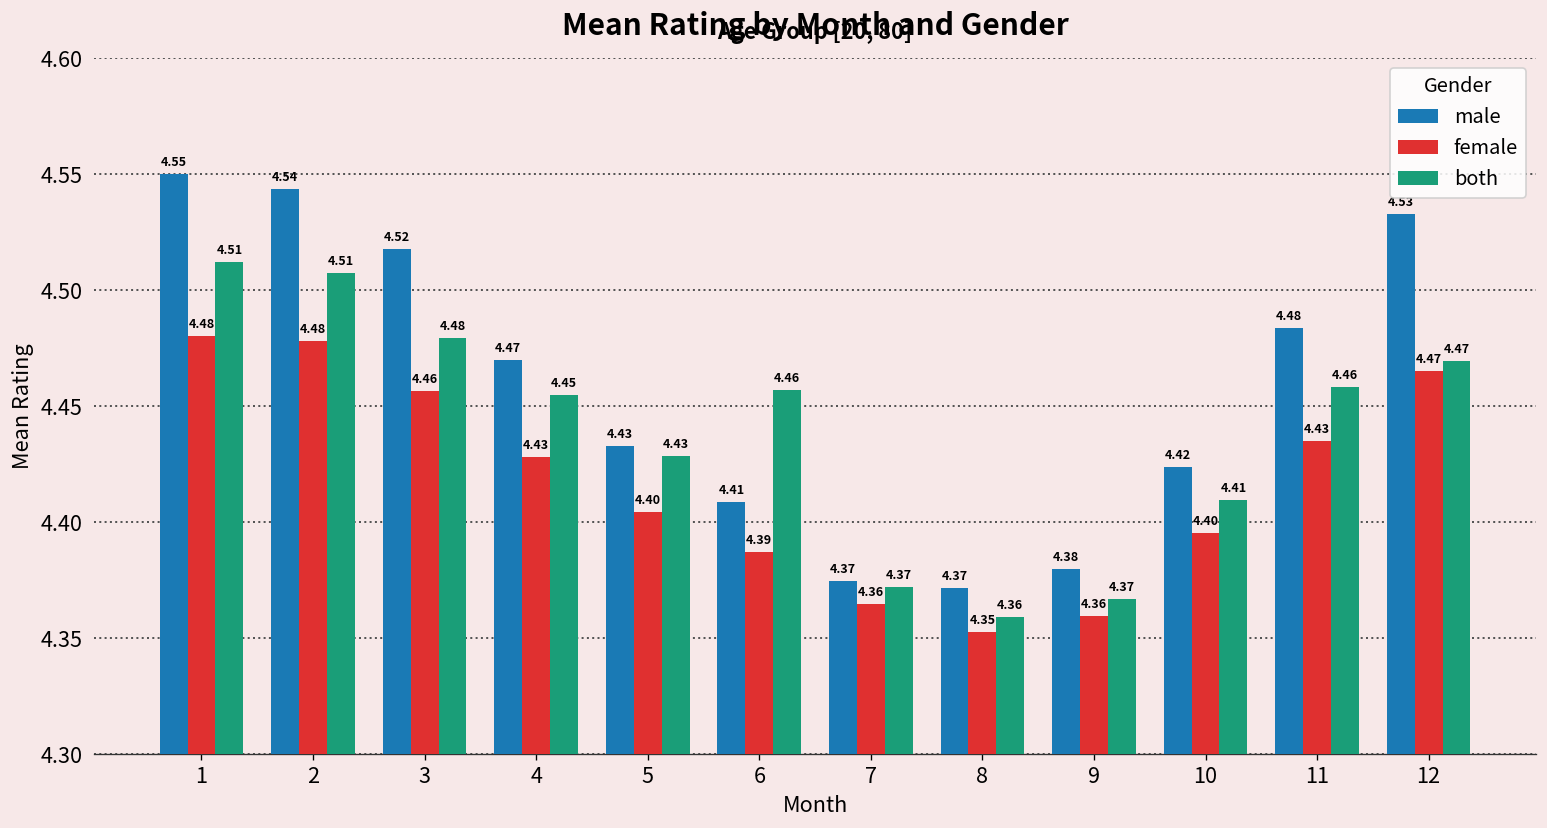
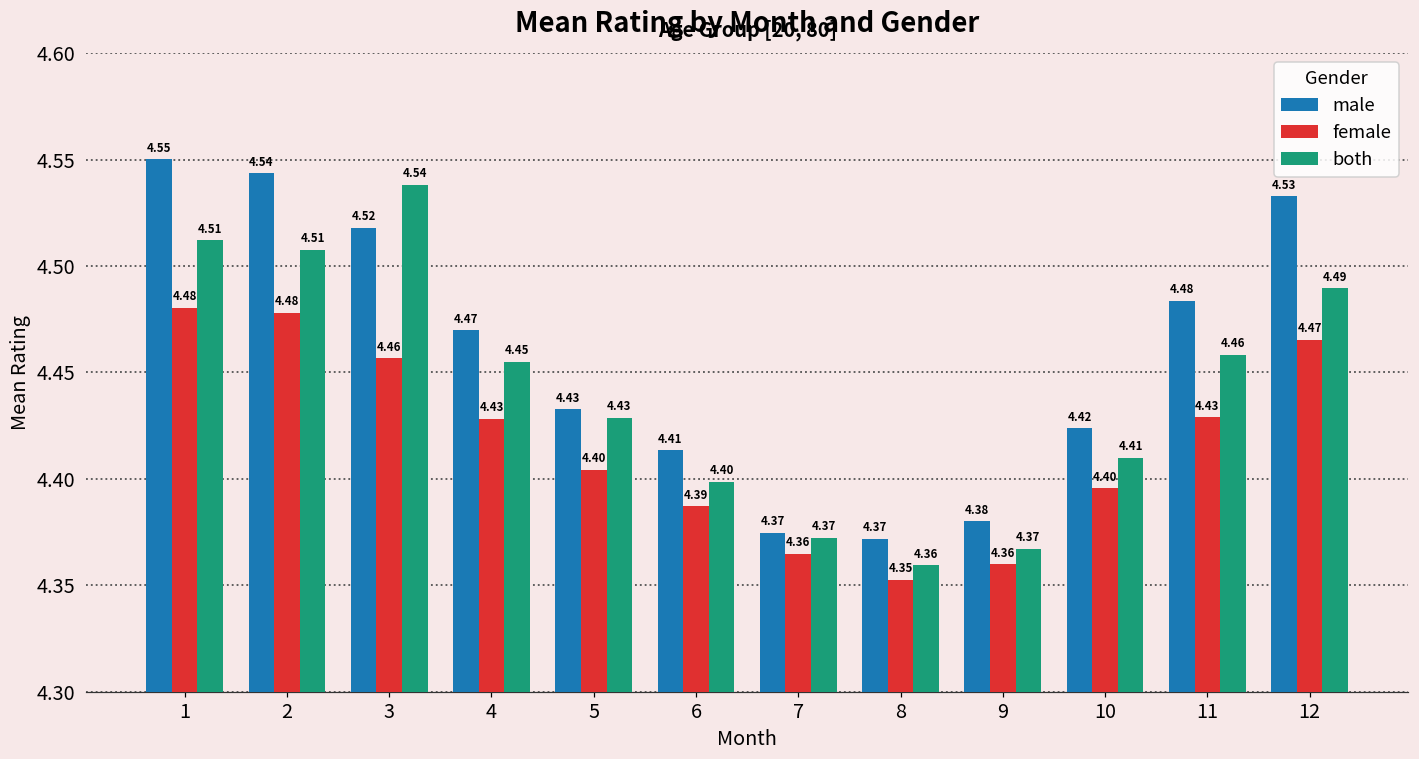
both, 3: 4.48 -> 4.54
male, 6: 4.409 -> 4.413
both, 6: 4.46 -> 4.40
female, 11: 4.435 -> 4.429
both, 12: 4.47 -> 4.49
